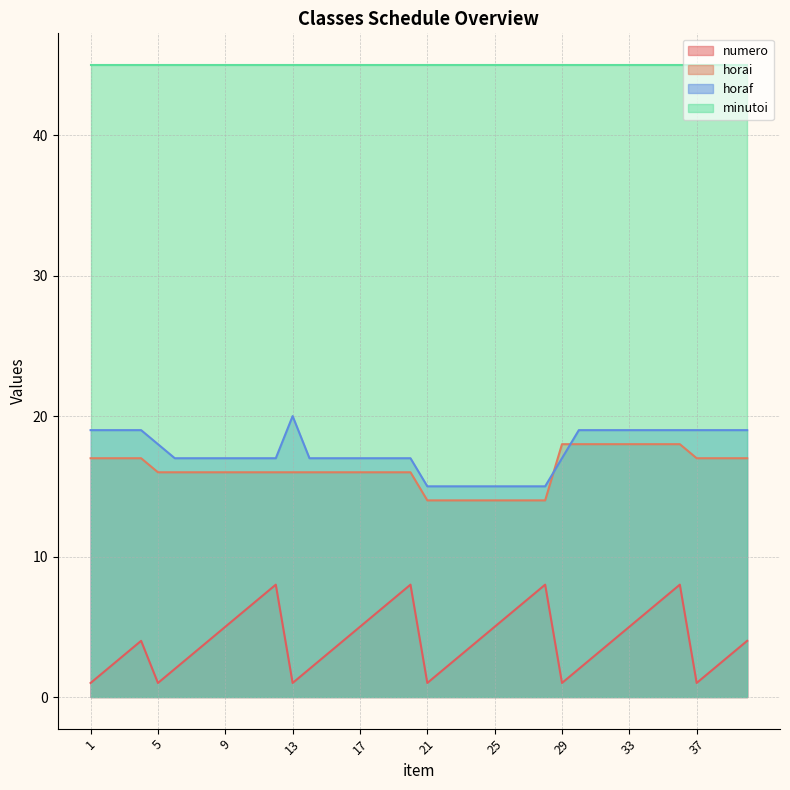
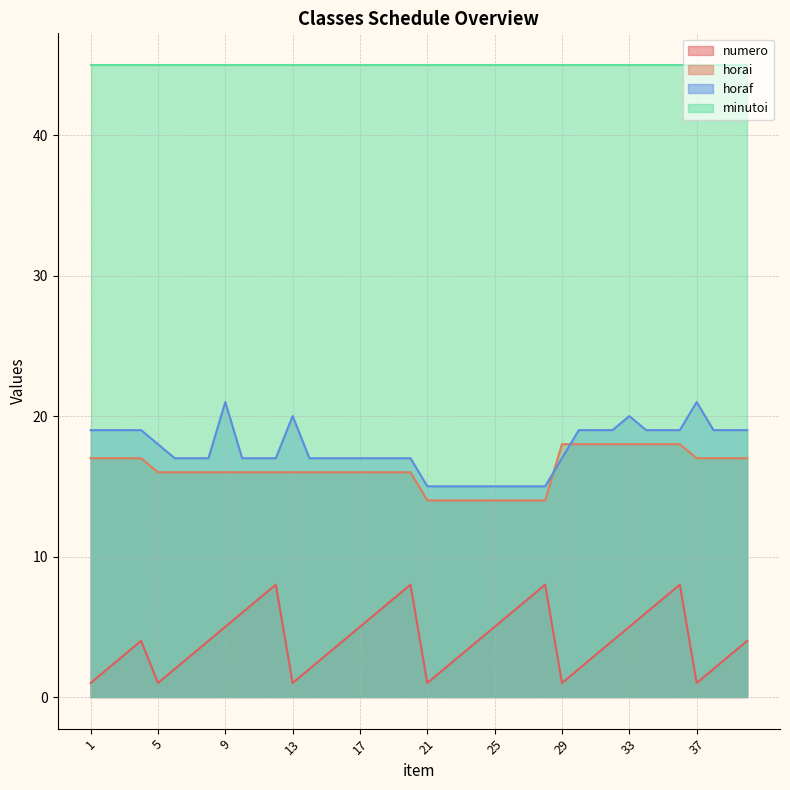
horaf, 9: 17 -> 21
horaf, 33: 19 -> 20
horaf, 37: 19 -> 21
